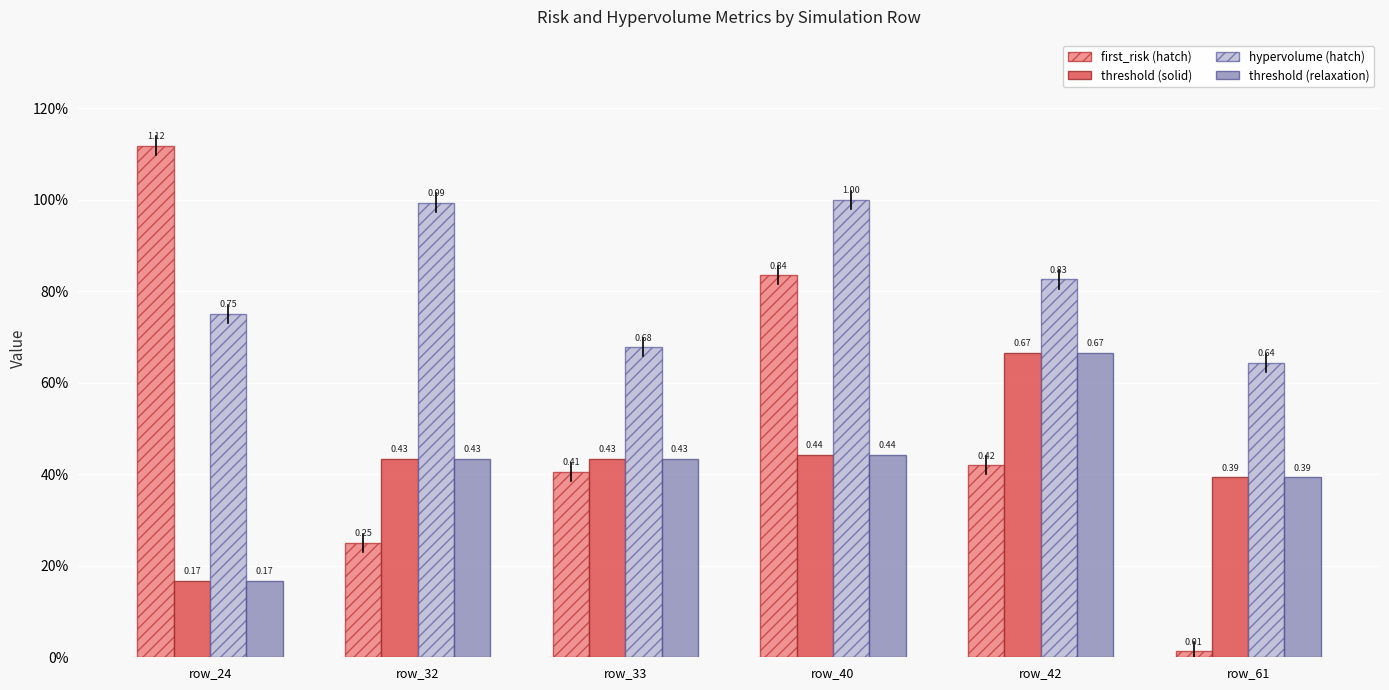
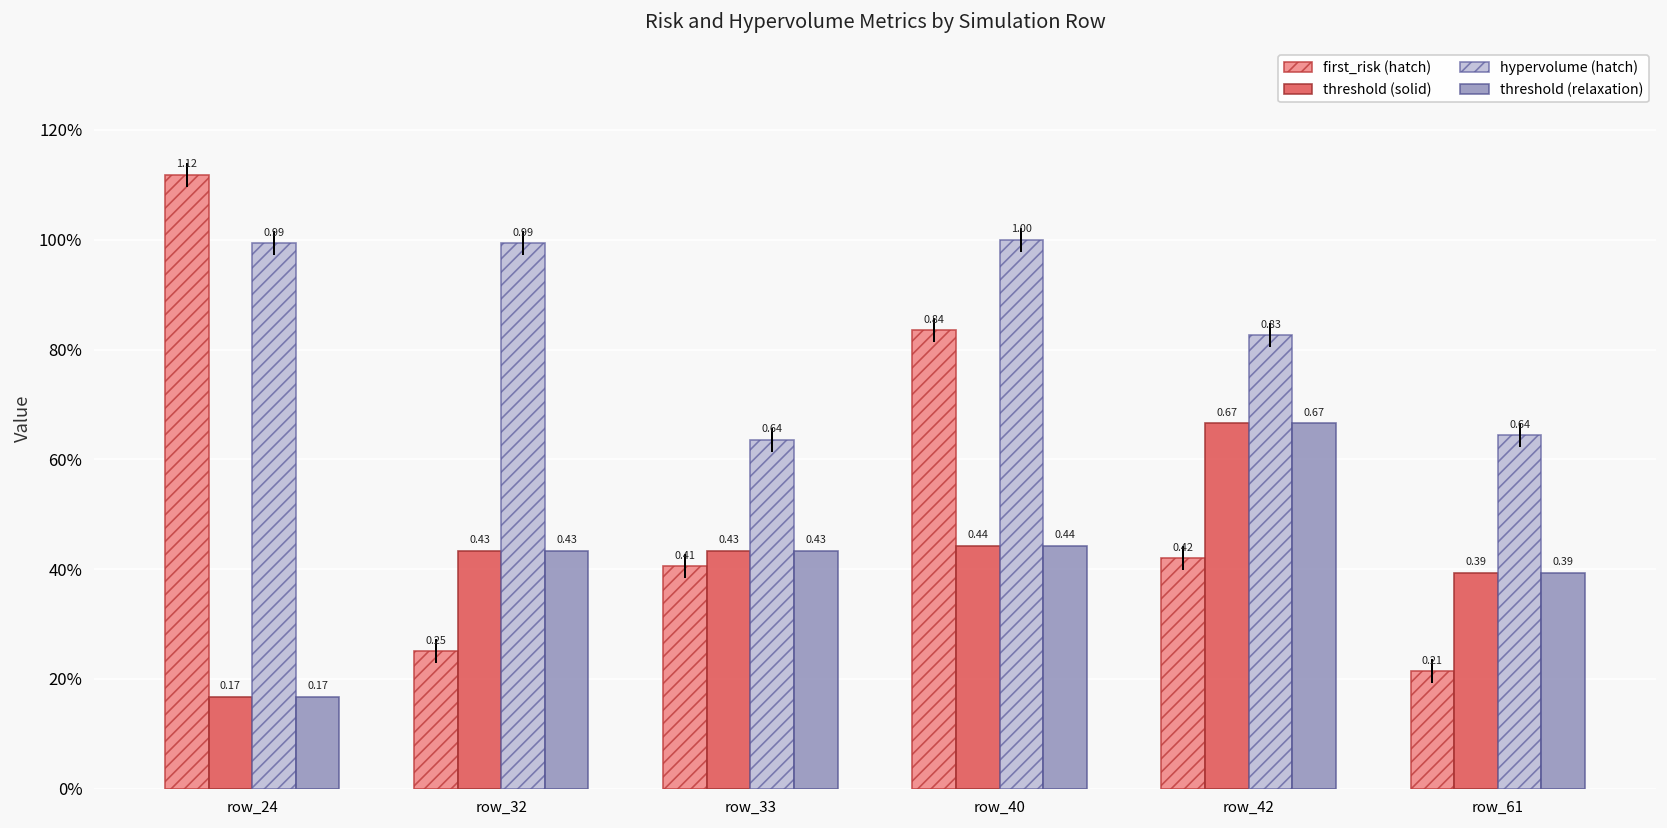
hypervolume (hatch), row_24: 0.75 -> 0.99
hypervolume (hatch), row_33: 0.68 -> 0.64
first_risk (hatch), row_61: 0.01 -> 0.21
